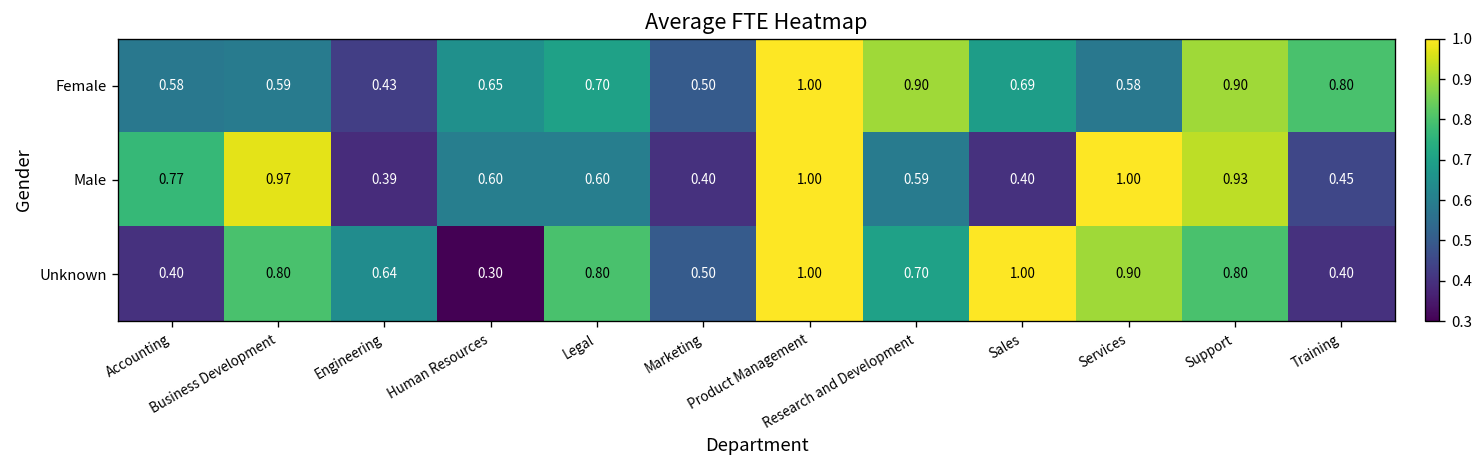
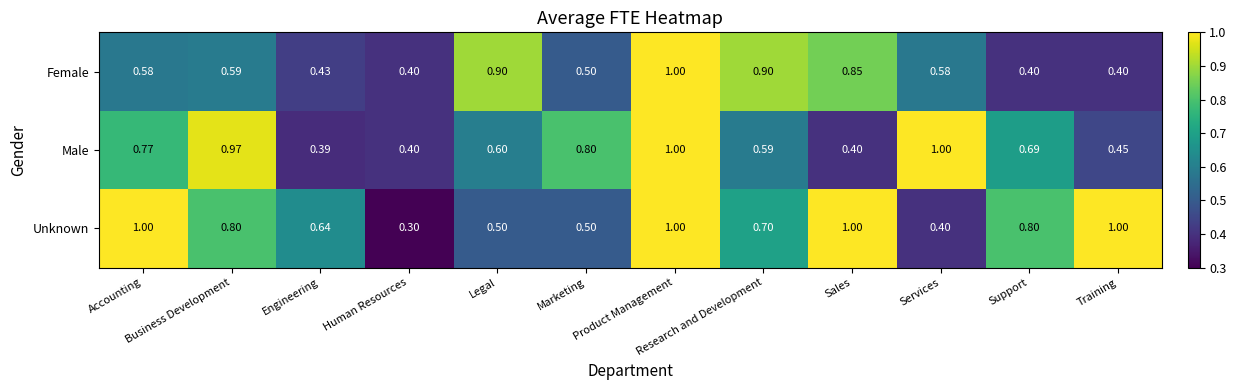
Female, Human Resources: 0.65 -> 0.40
Female, Legal: 0.70 -> 0.90
Female, Sales: 0.69 -> 0.85
Female, Support: 0.90 -> 0.40
Female, Training: 0.80 -> 0.40
Male, Human Resources: 0.60 -> 0.40
Male, Marketing: 0.40 -> 0.80
Male, Support: 0.93 -> 0.69
Unknown, Accounting: 0.40 -> 1.00
Unknown, Legal: 0.80 -> 0.50
Unknown, Services: 0.90 -> 0.40
Unknown, Training: 0.40 -> 1.00
